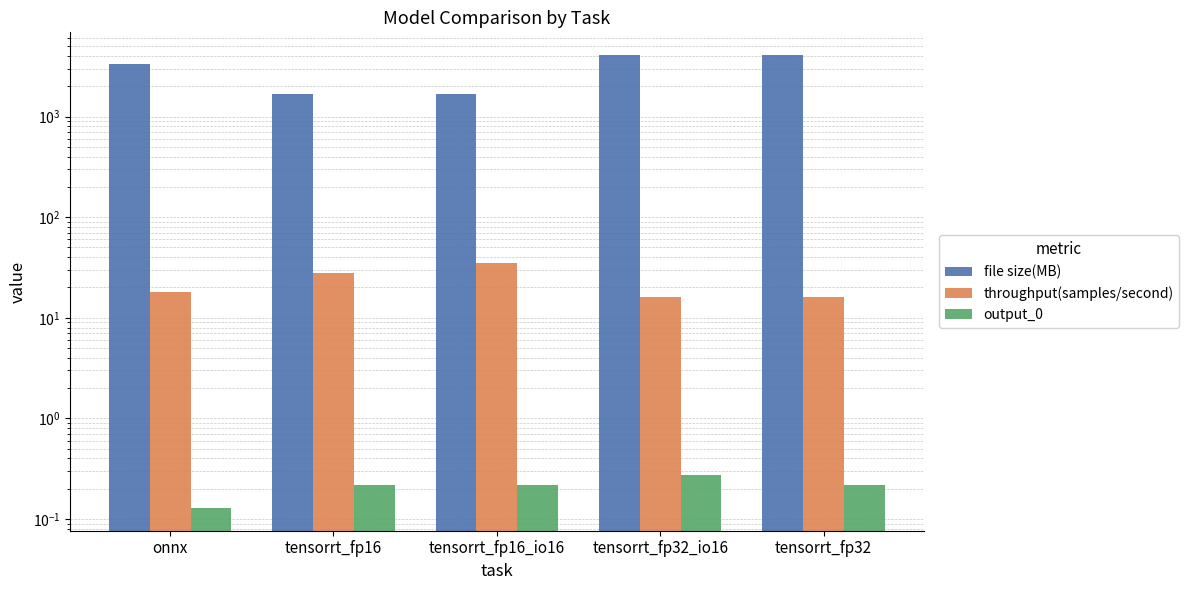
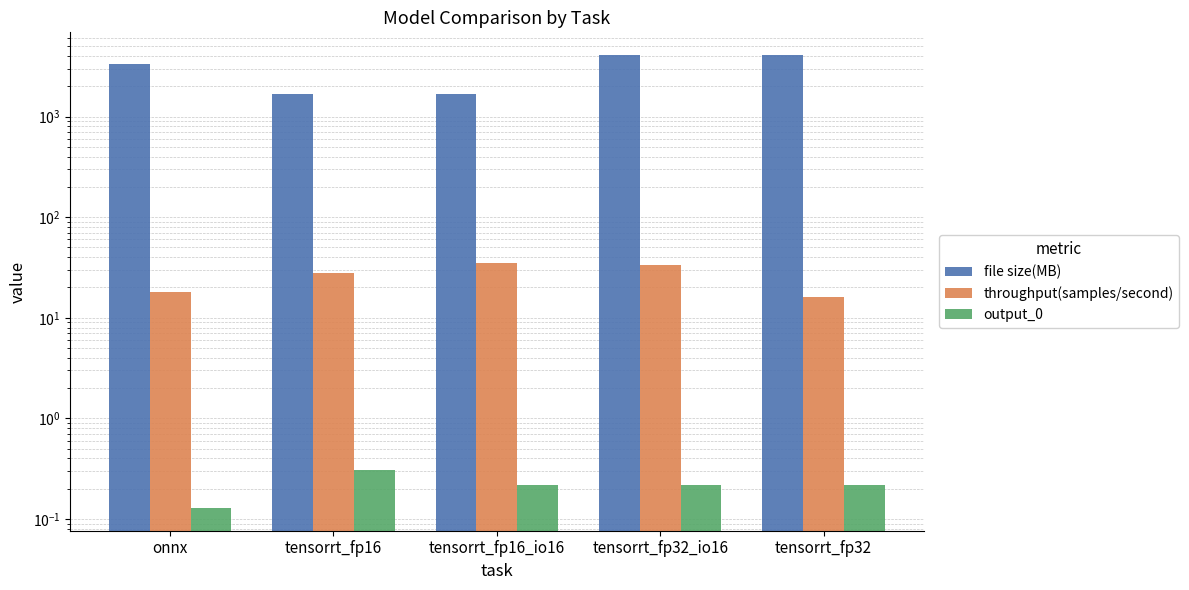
output_0, tensorrt_fp16: 0.22 -> 0.31
throughput(samples/second), tensorrt_fp32_io16: 16 -> 33
output_0, tensorrt_fp32_io16: 0.28 -> 0.22
